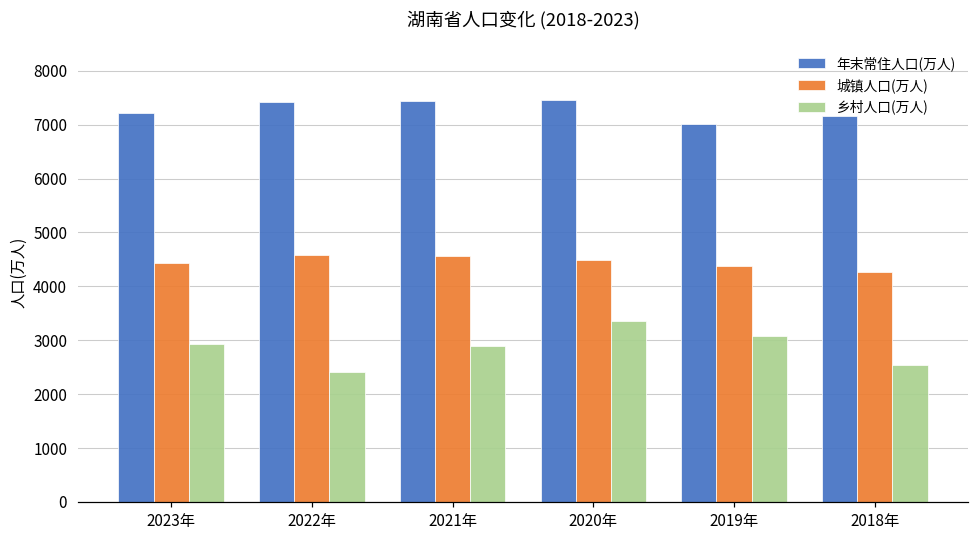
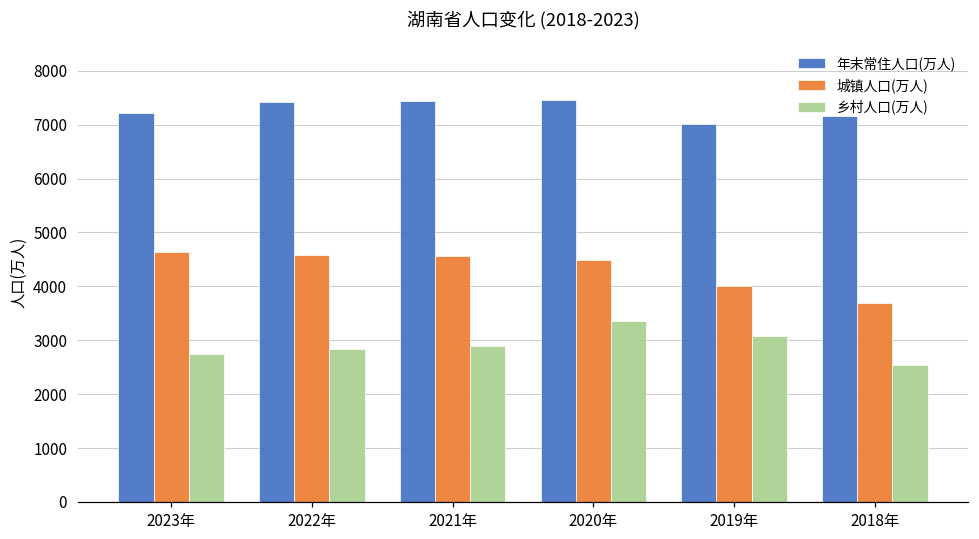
城镇人口(万人), 2023年: 4400 -> 4600
乡村人口(万人), 2023年: 2900 -> 2800
乡村人口(万人), 2022年: 2400 -> 2800
城镇人口(万人), 2019年: 4400 -> 4000
城镇人口(万人), 2018年: 4300 -> 3700
